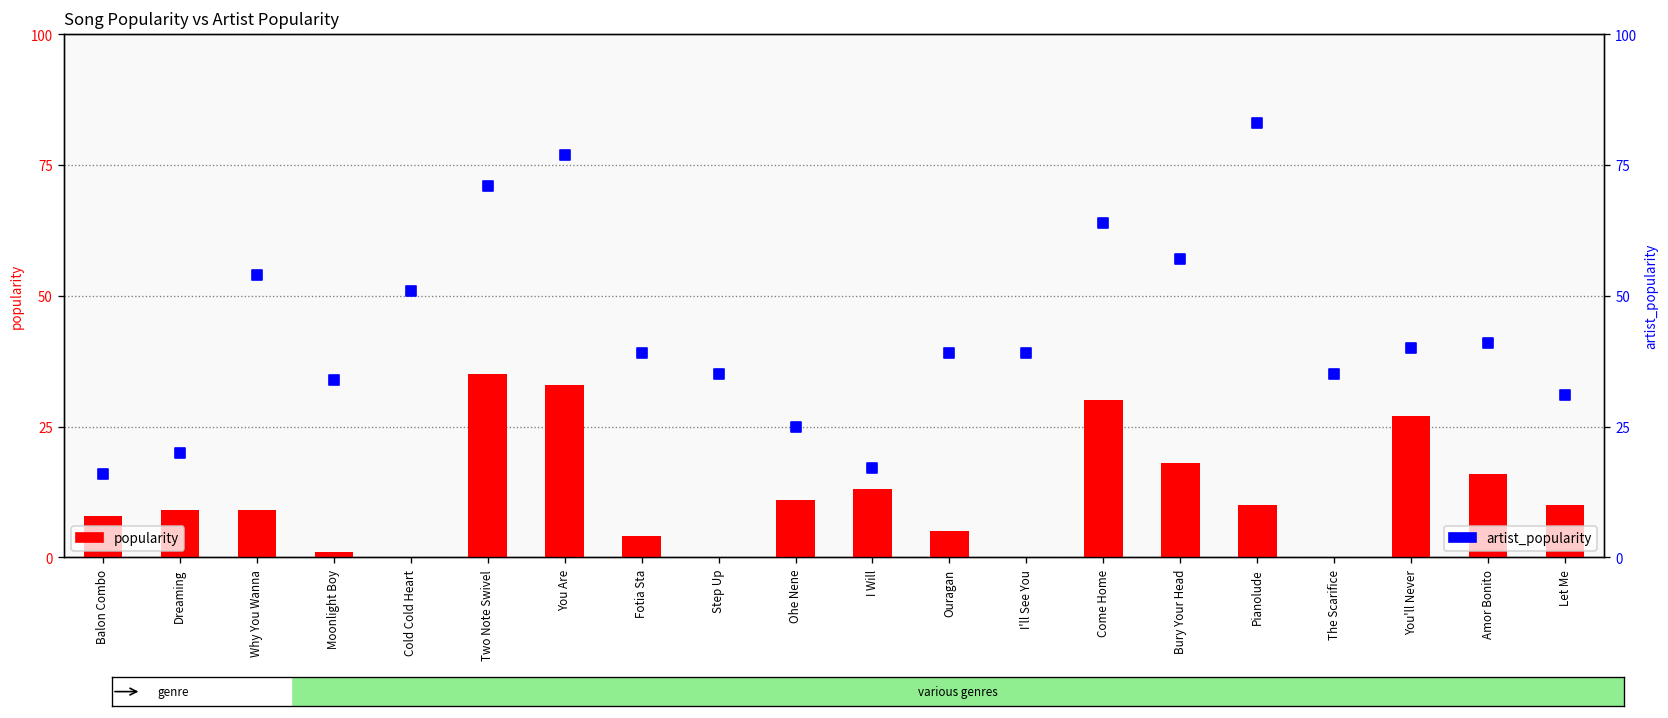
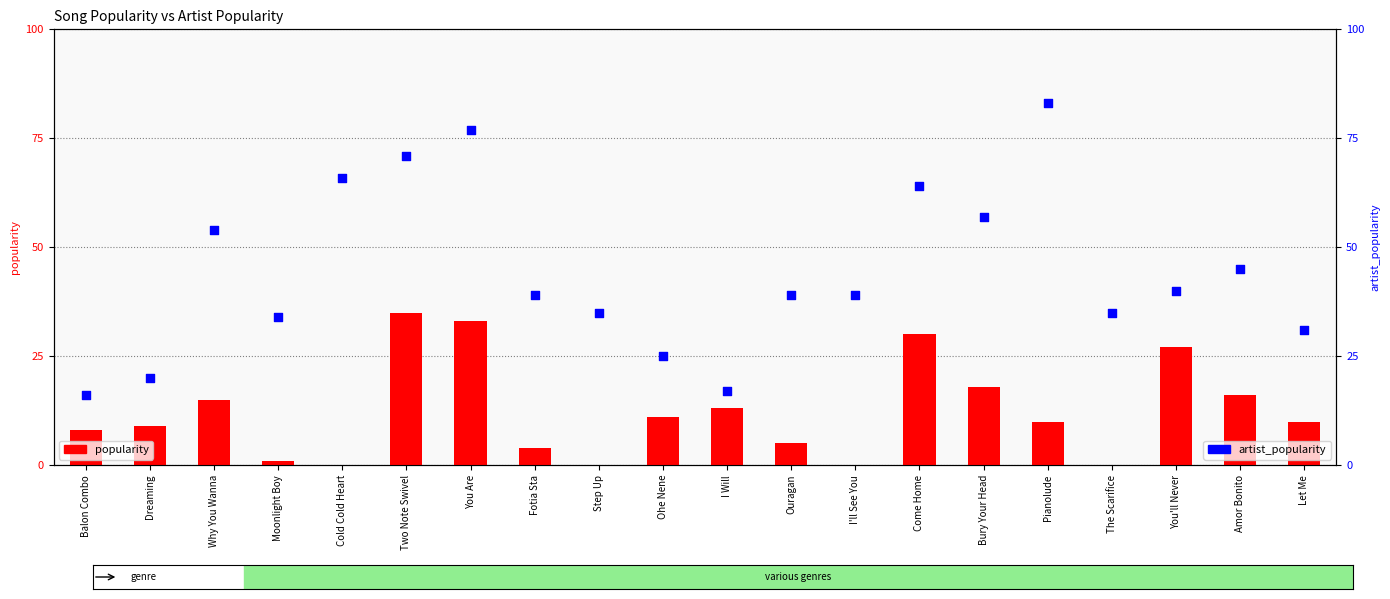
popularity, Why You Wanna: 9 -> 15
artist_popularity, Cold Cold Heart: 51 -> 66
artist_popularity, Amor Bonito: 41 -> 45
